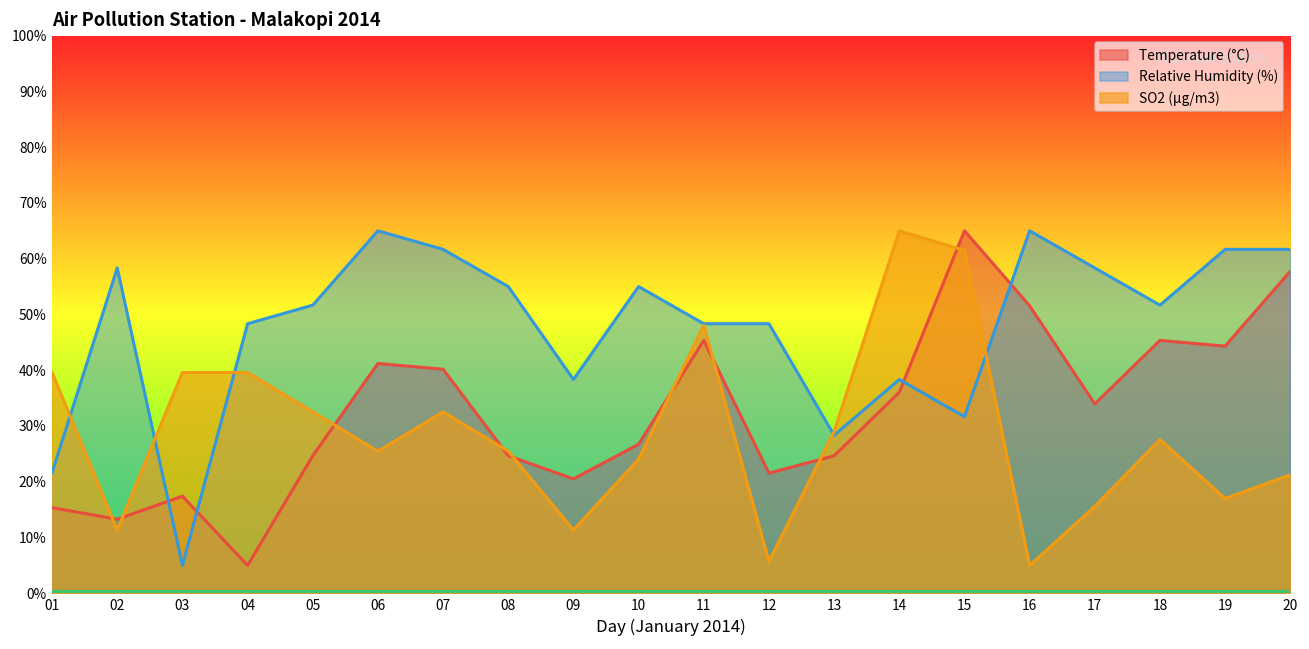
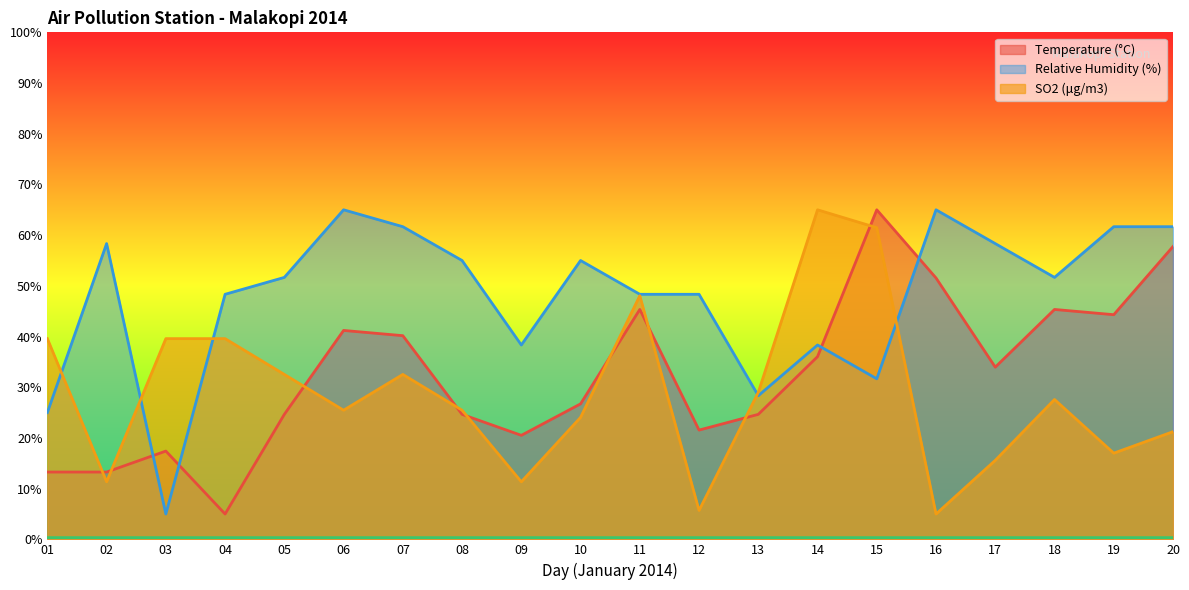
Temperature (°C), 01: 15% -> 13%
Relative Humidity (%), 01: 22% -> 25%
